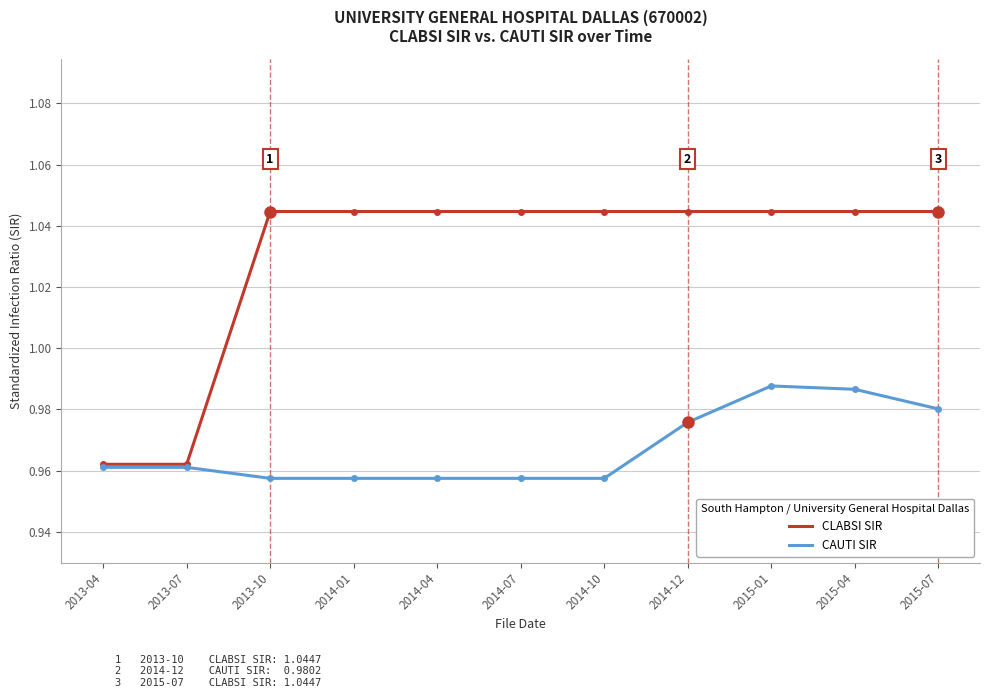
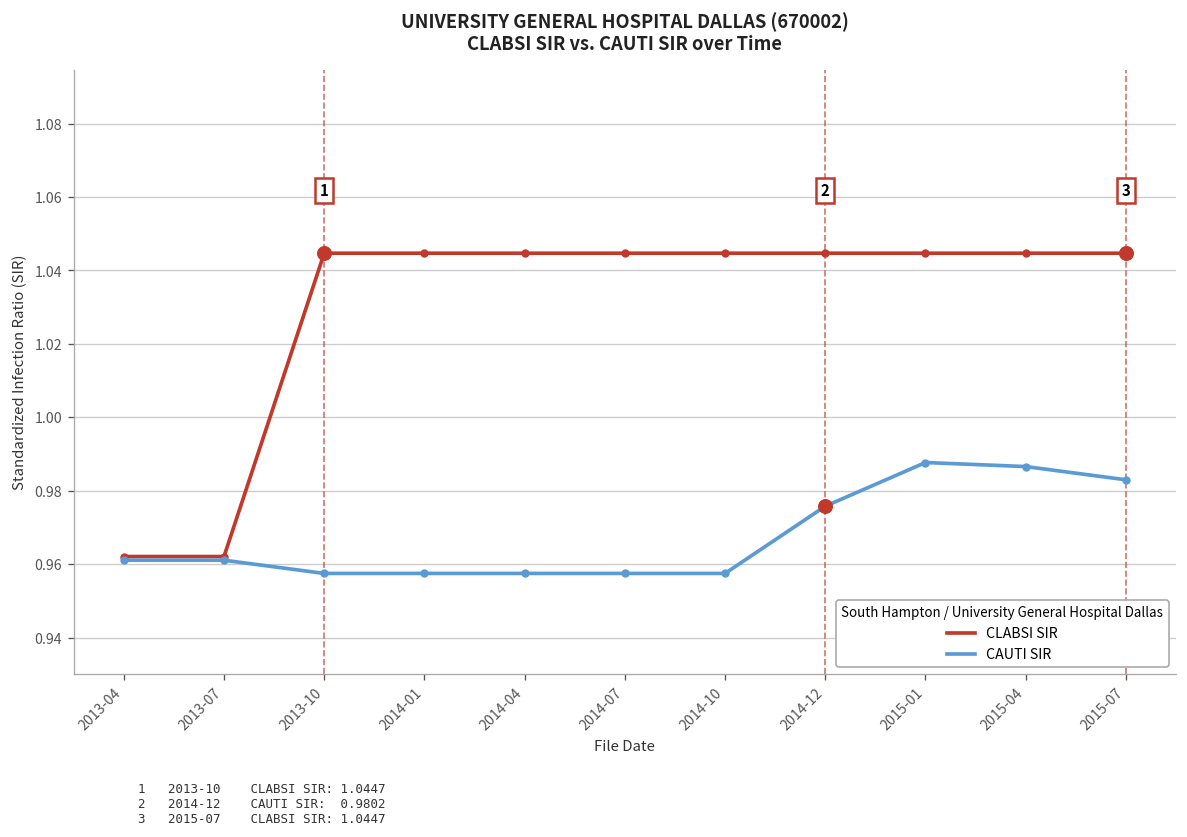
CAUTI SIR, 2015-07: 0.980 -> 0.983
